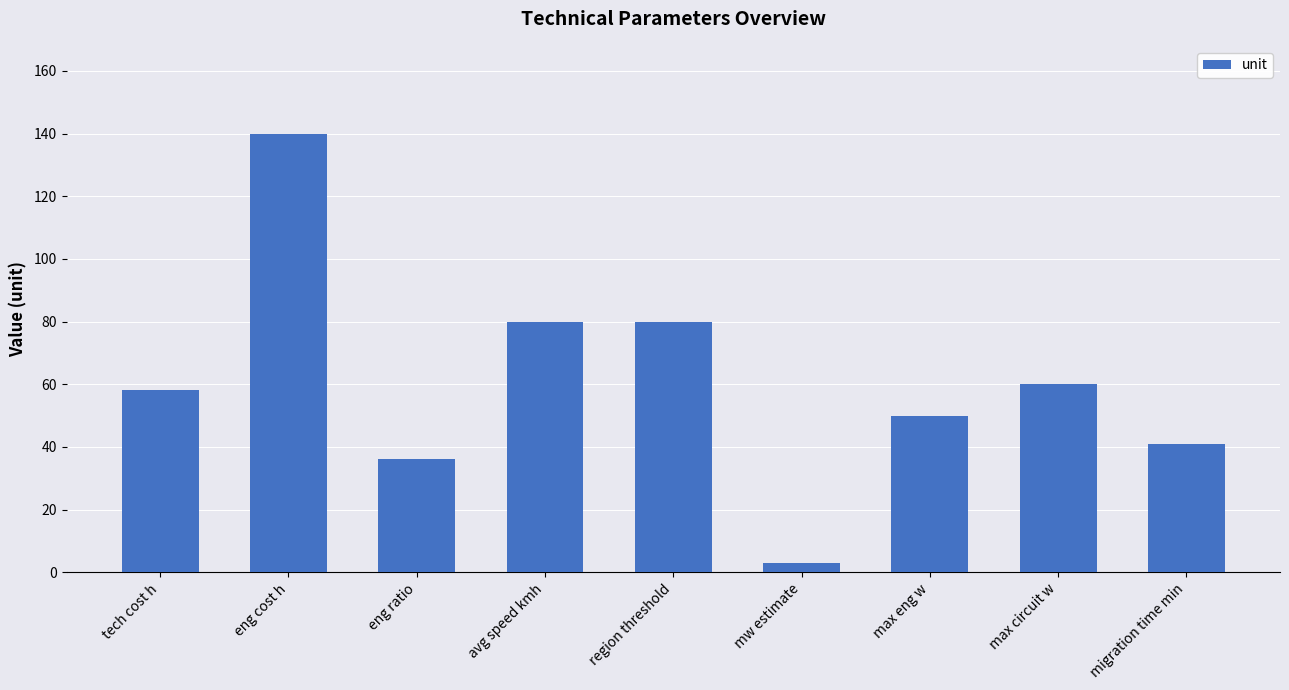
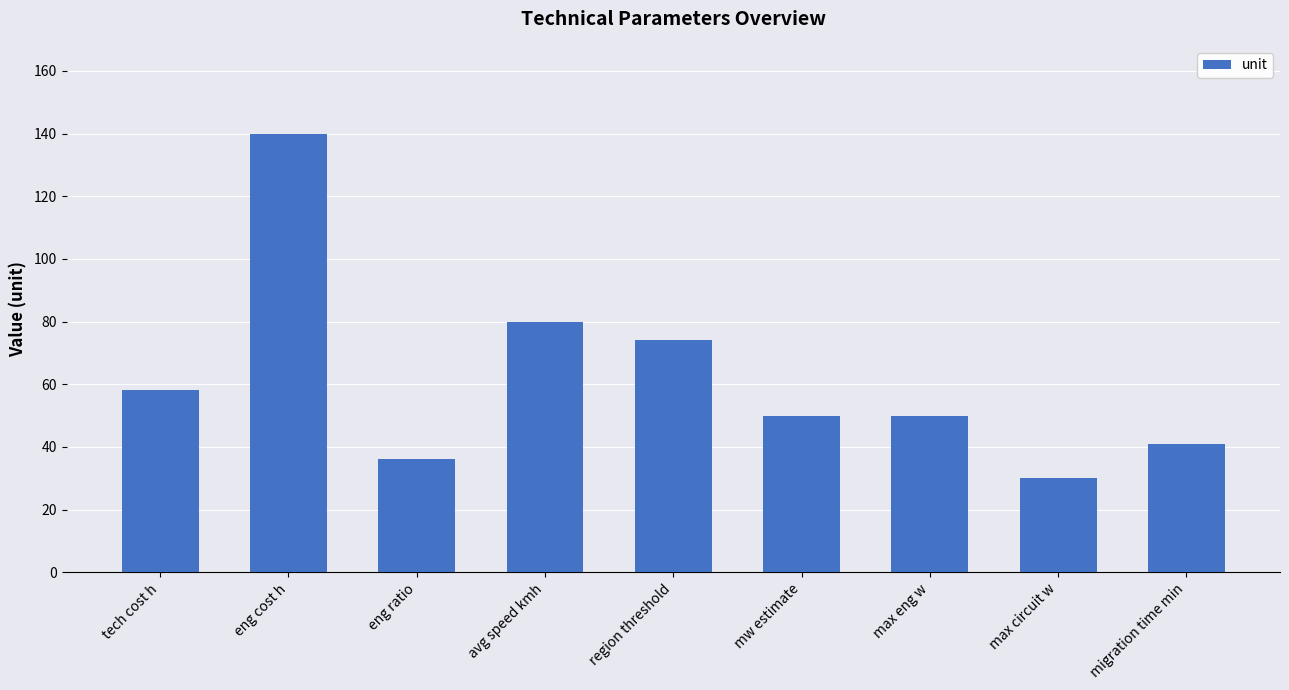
region threshold: 80 -> 74
mw estimate: 3 -> 50
max circuit w: 60 -> 30
